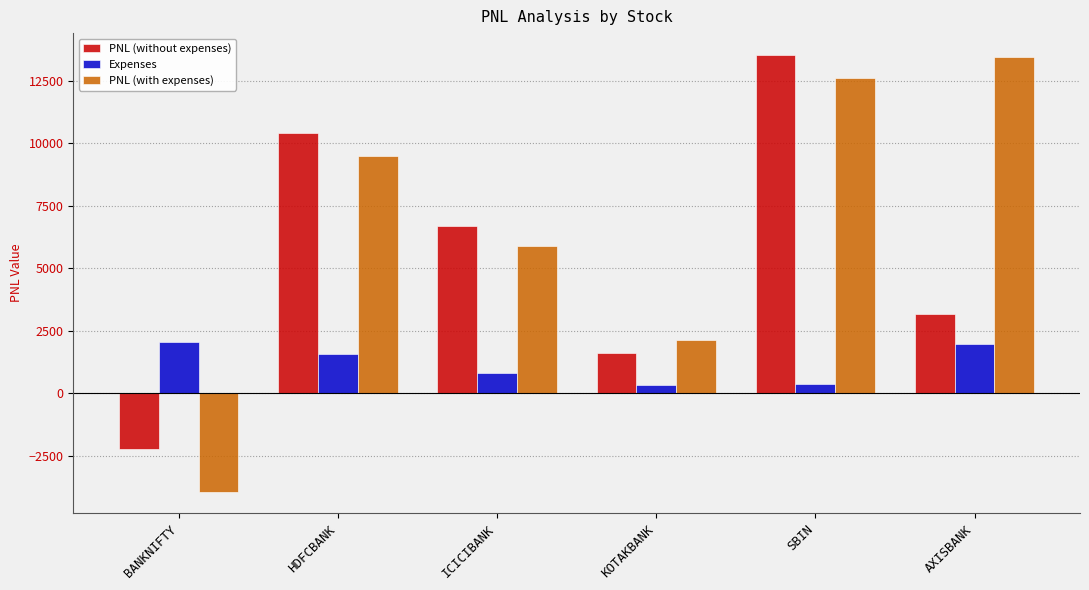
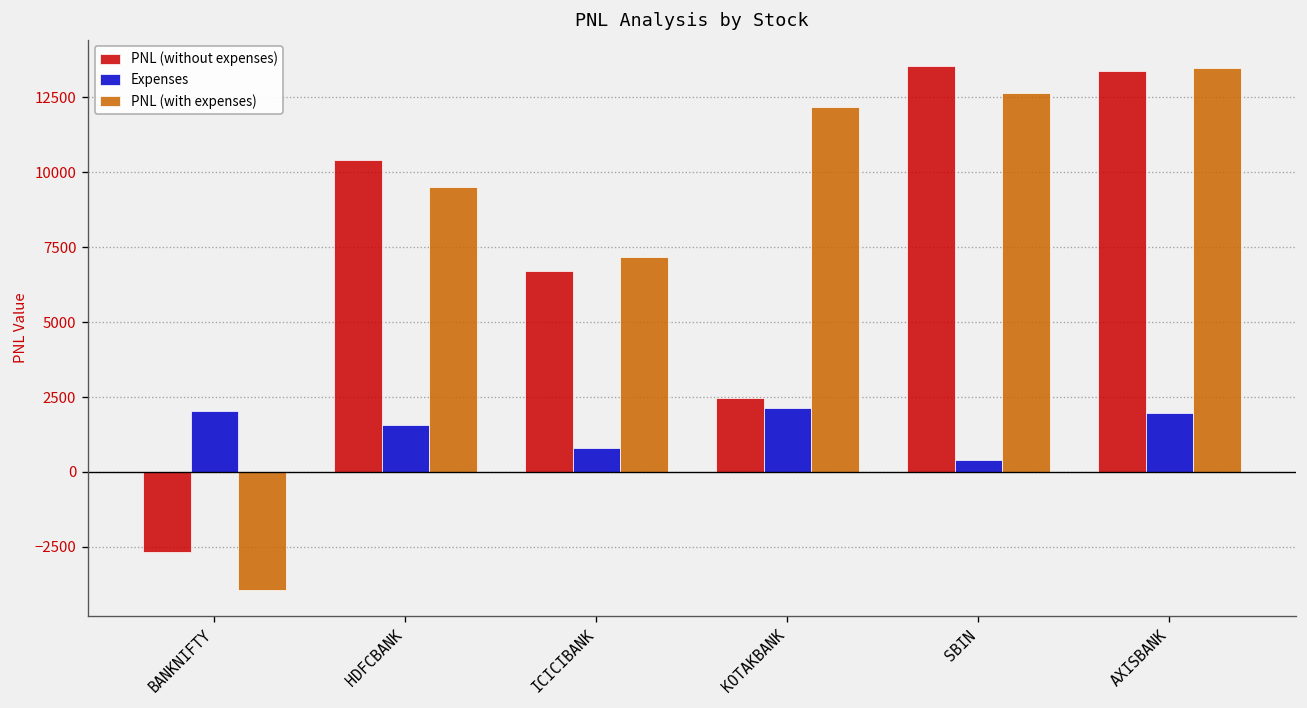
PNL (without expenses), BANKNIFTY: -2200 -> -2700
PNL (with expenses), ICICIBANK: 5900 -> 7200
PNL (without expenses), KOTAKBANK: 1600 -> 2500
Expenses, KOTAKBANK: 300 -> 2100
PNL (with expenses), KOTAKBANK: 2100 -> 12200
PNL (without expenses), AXISBANK: 3200 -> 13400
